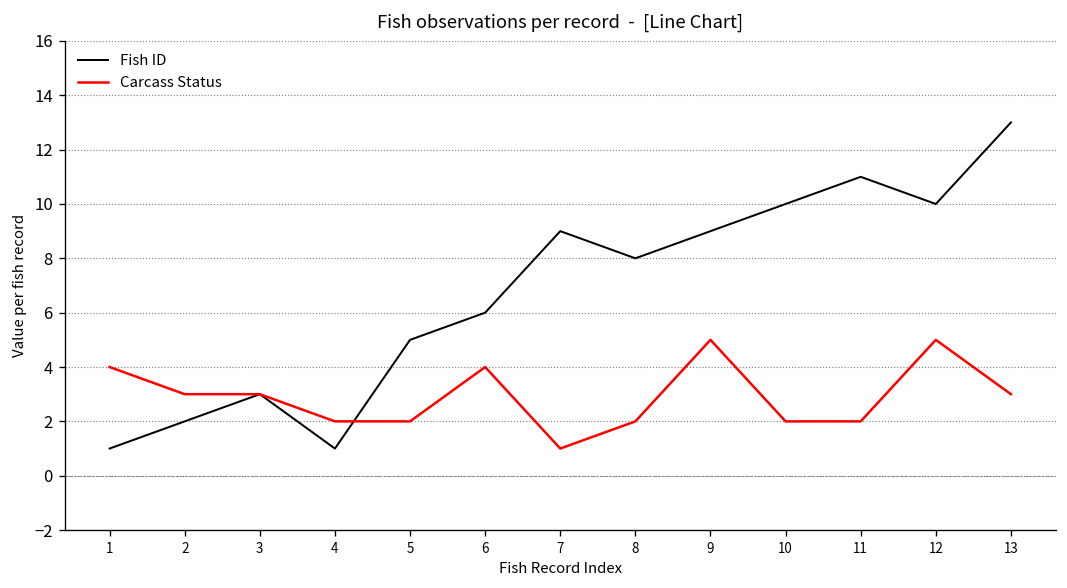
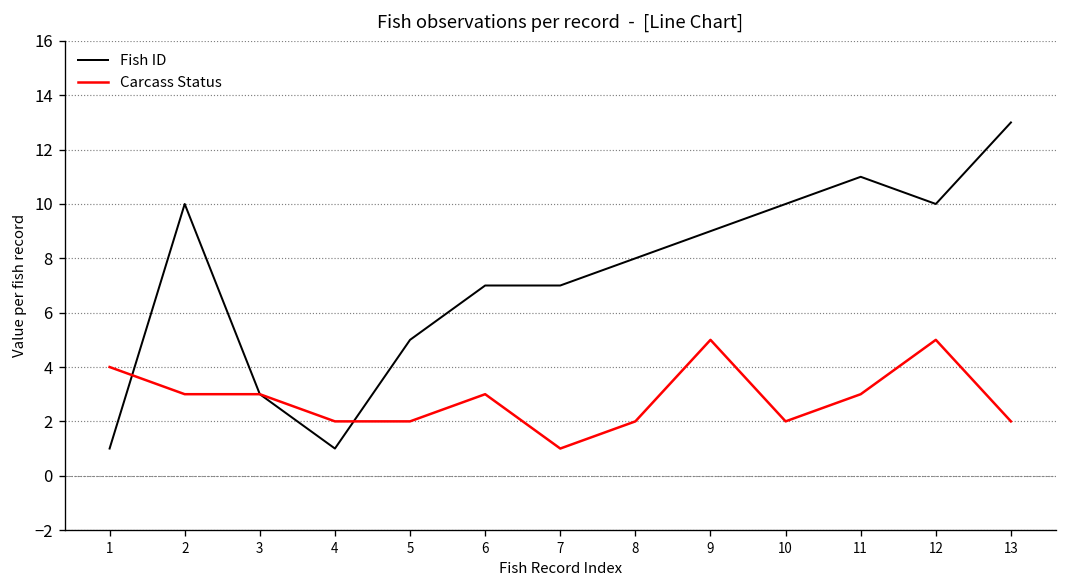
Fish ID, 2: 2 -> 10
Fish ID, 6: 6 -> 7
Carcass Status, 6: 4 -> 3
Fish ID, 7: 9 -> 7
Carcass Status, 11: 2 -> 3
Carcass Status, 13: 3 -> 2
